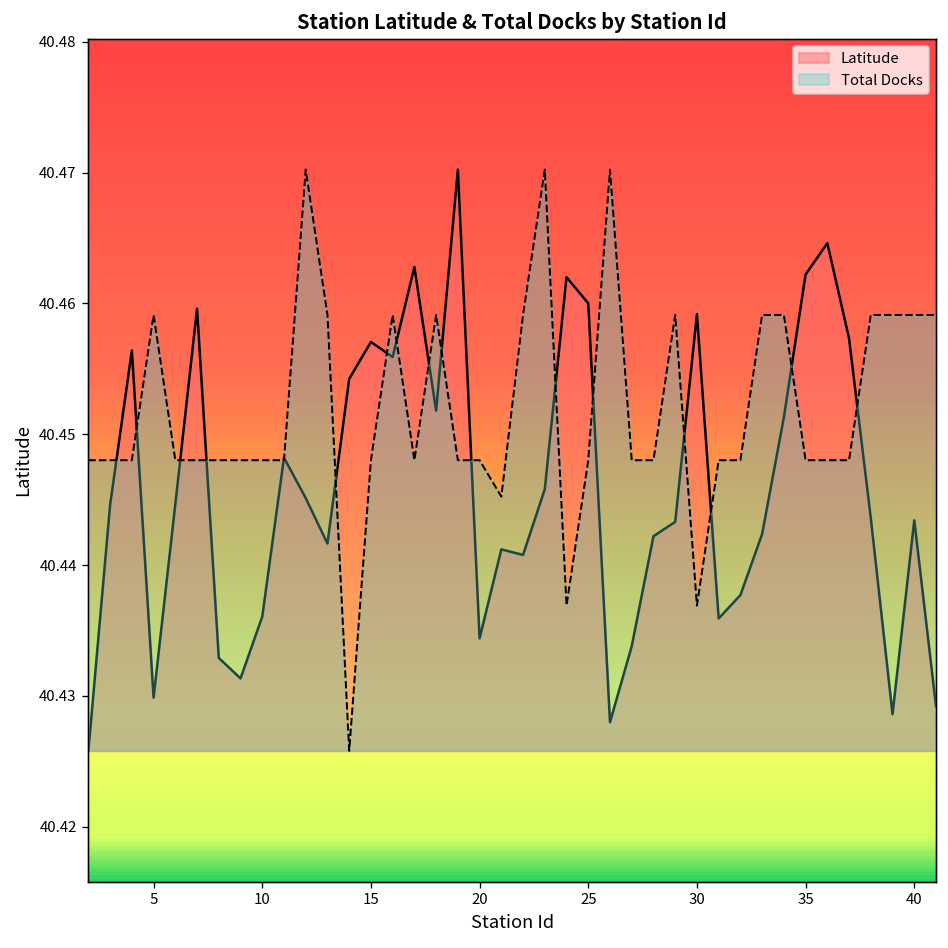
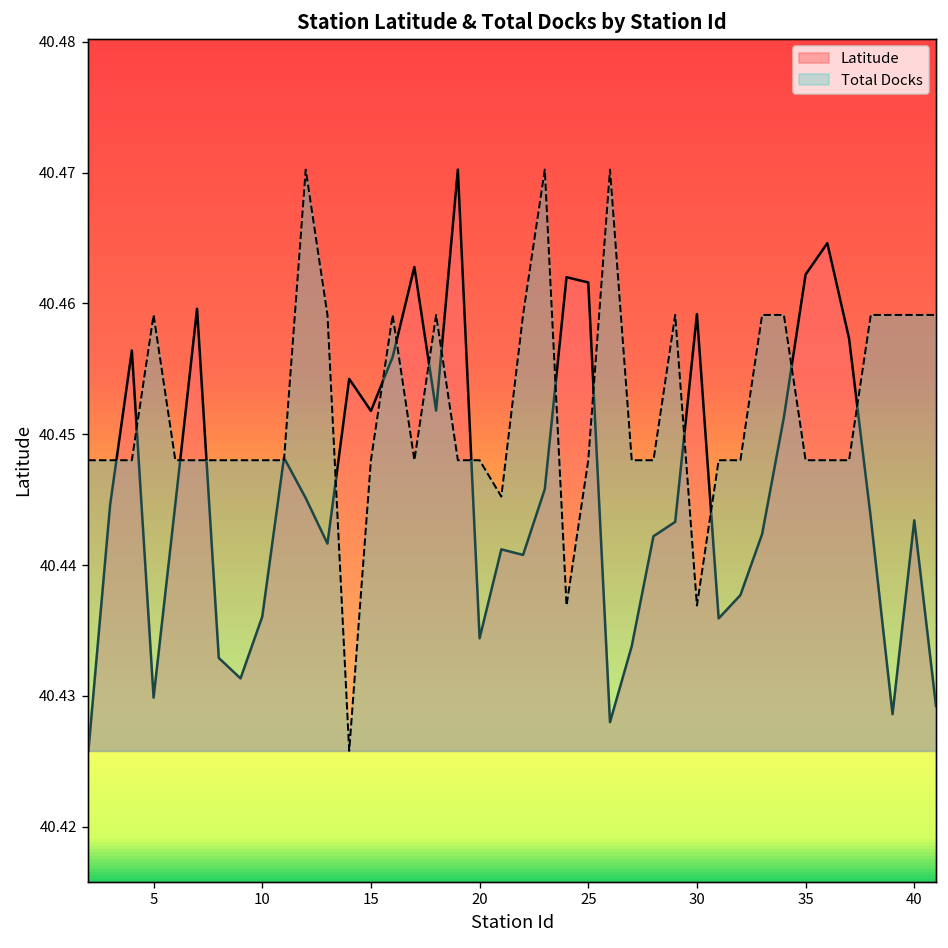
Latitude, 15: 40.4571 -> 40.4518
Latitude, 25: 40.4600 -> 40.4616
